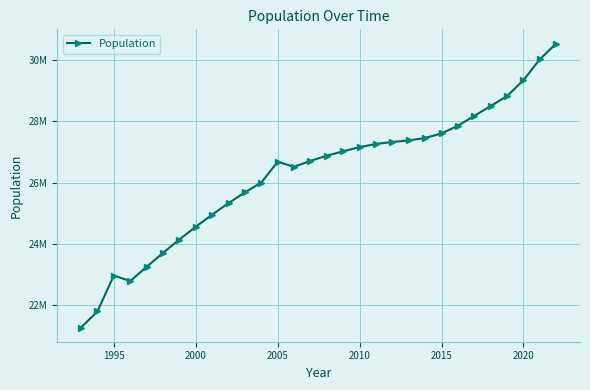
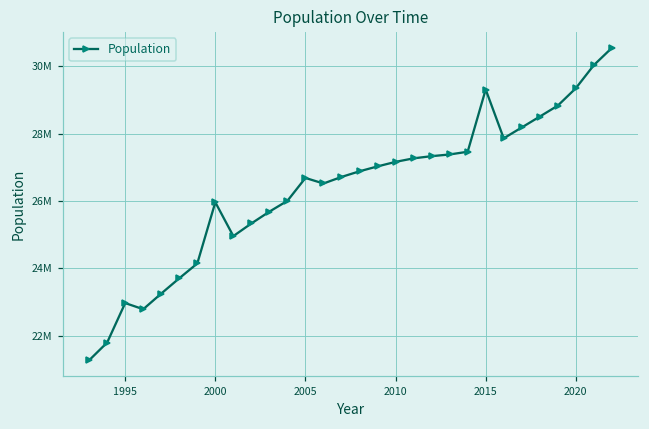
2000: 24600000 -> 26000000
2015: 27600000 -> 29300000
